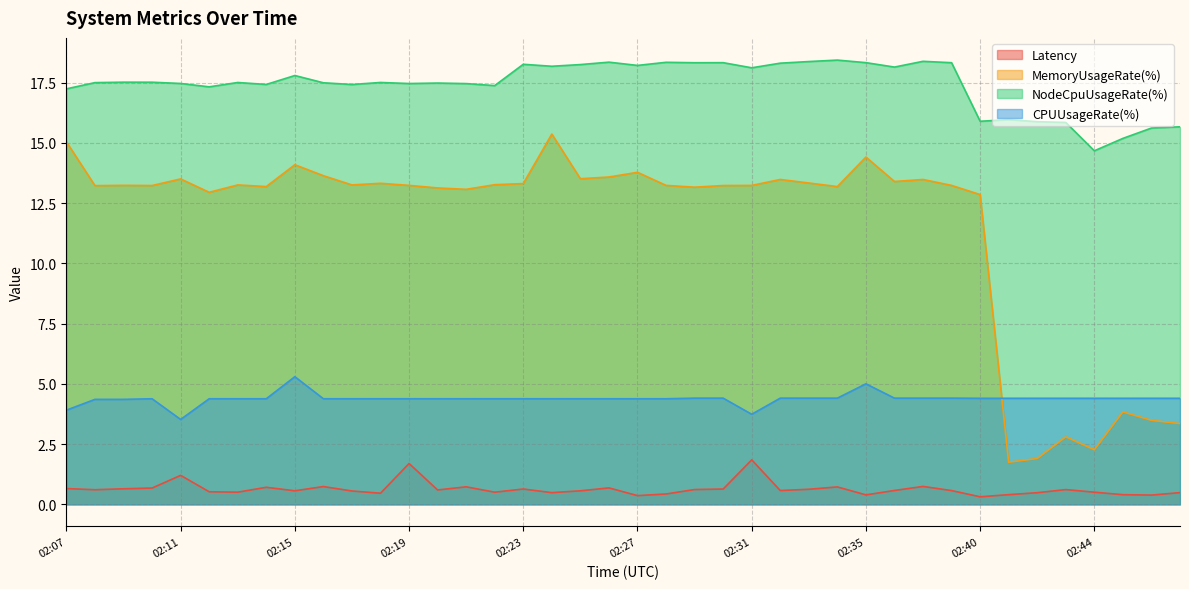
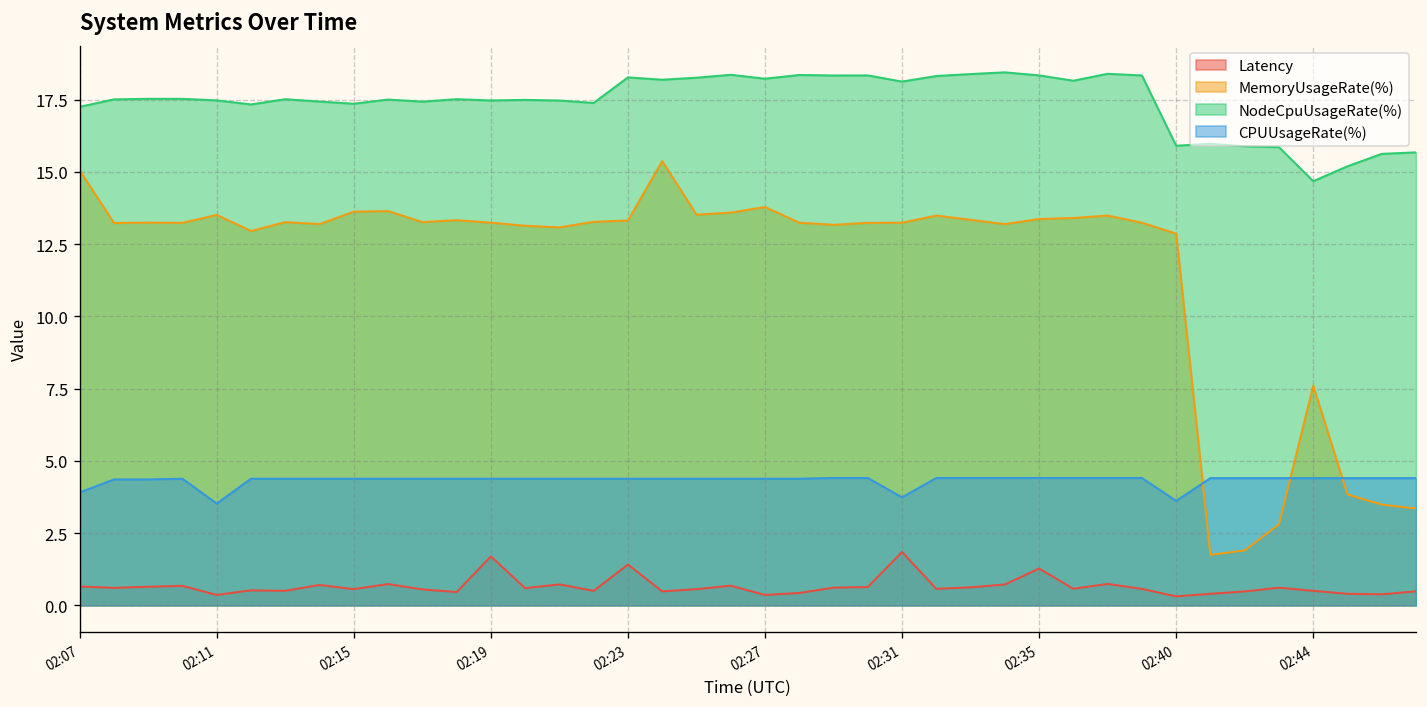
Latency, 02:11: 1.2 -> 0.4
MemoryUsageRate(%), 02:15: 14.1 -> 13.6
NodeCpuUsageRate(%), 02:15: 17.8 -> 17.4
CPUUsageRate(%), 02:15: 5.3 -> 4.4
Latency, 02:23: 0.6 -> 1.4
Latency, 02:35: 0.4 -> 1.3
MemoryUsageRate(%), 02:35: 14.4 -> 13.4
CPUUsageRate(%), 02:35: 5.0 -> 4.4
CPUUsageRate(%), 02:40: 4.4 -> 3.6
MemoryUsageRate(%), 02:44: 2.3 -> 7.6
